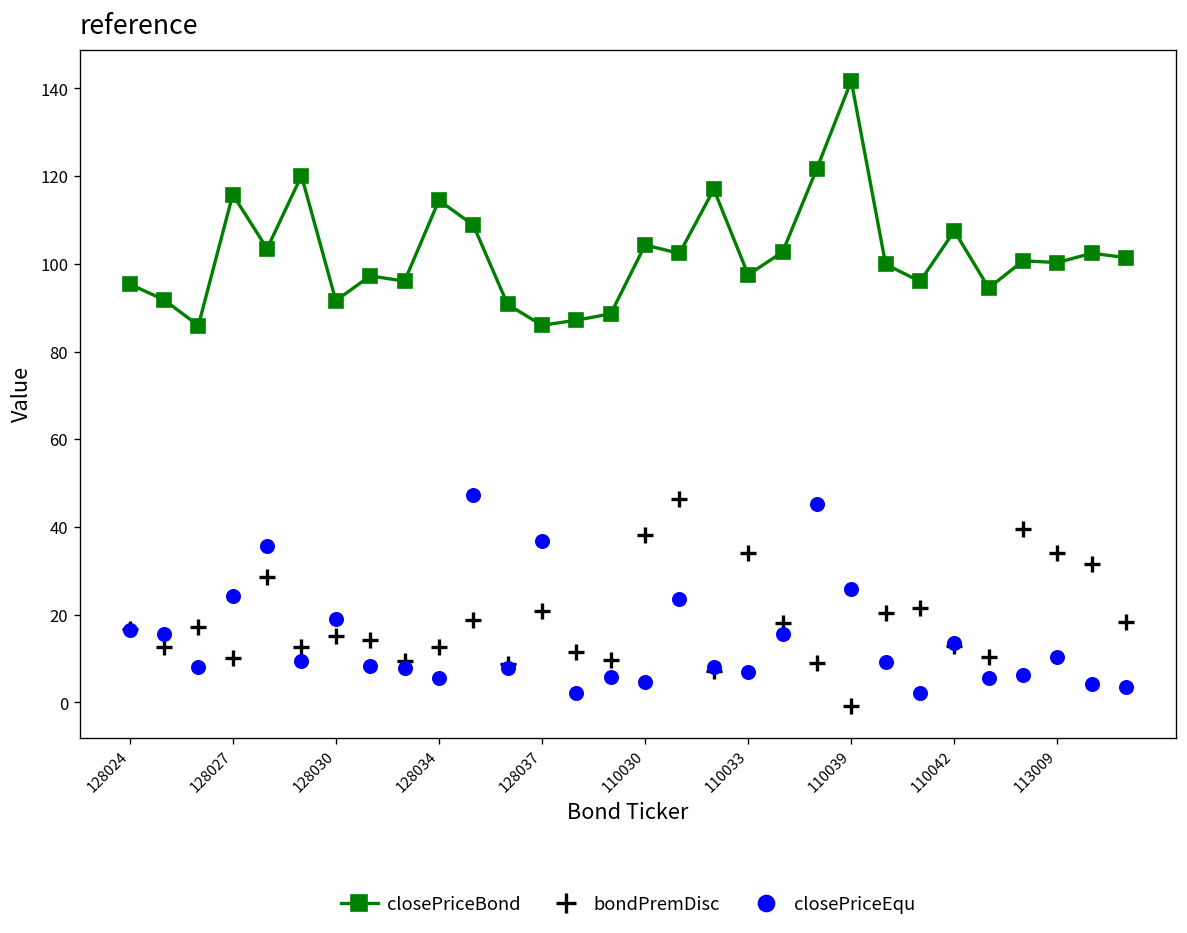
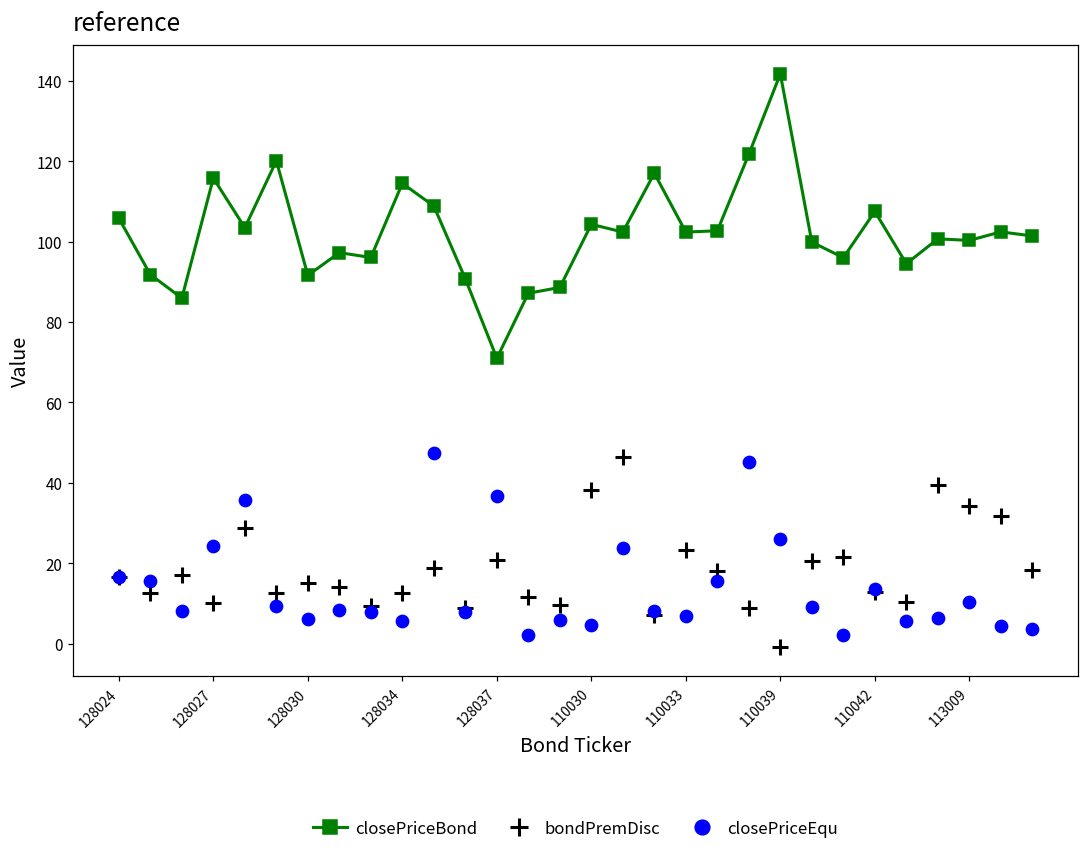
closePriceBond, 128024: 95 -> 106
closePriceEqu, 128030: 19 -> 6
closePriceBond, 128037: 86 -> 71
closePriceBond, 110033: 98 -> 102
bondPremDisc, 110033: 34 -> 23
